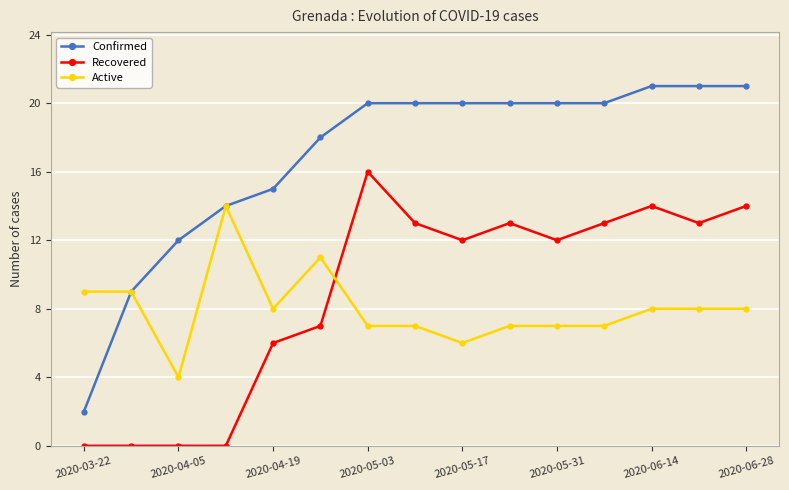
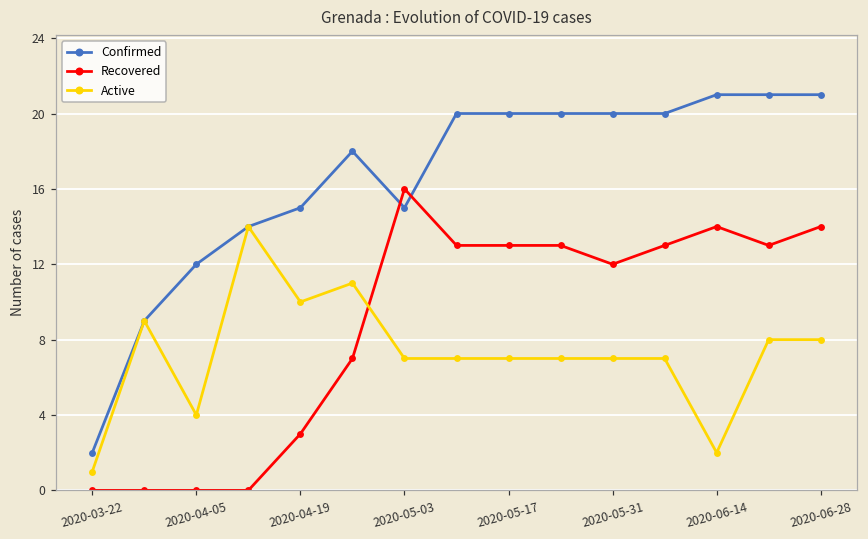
Active, 2020-03-22: 9 -> 1
Recovered, 2020-04-19: 6 -> 3
Active, 2020-04-19: 8 -> 10
Confirmed, 2020-05-03: 20 -> 15
Recovered, 2020-05-17: 12 -> 13
Active, 2020-05-17: 6 -> 7
Active, 2020-06-14: 8 -> 2
